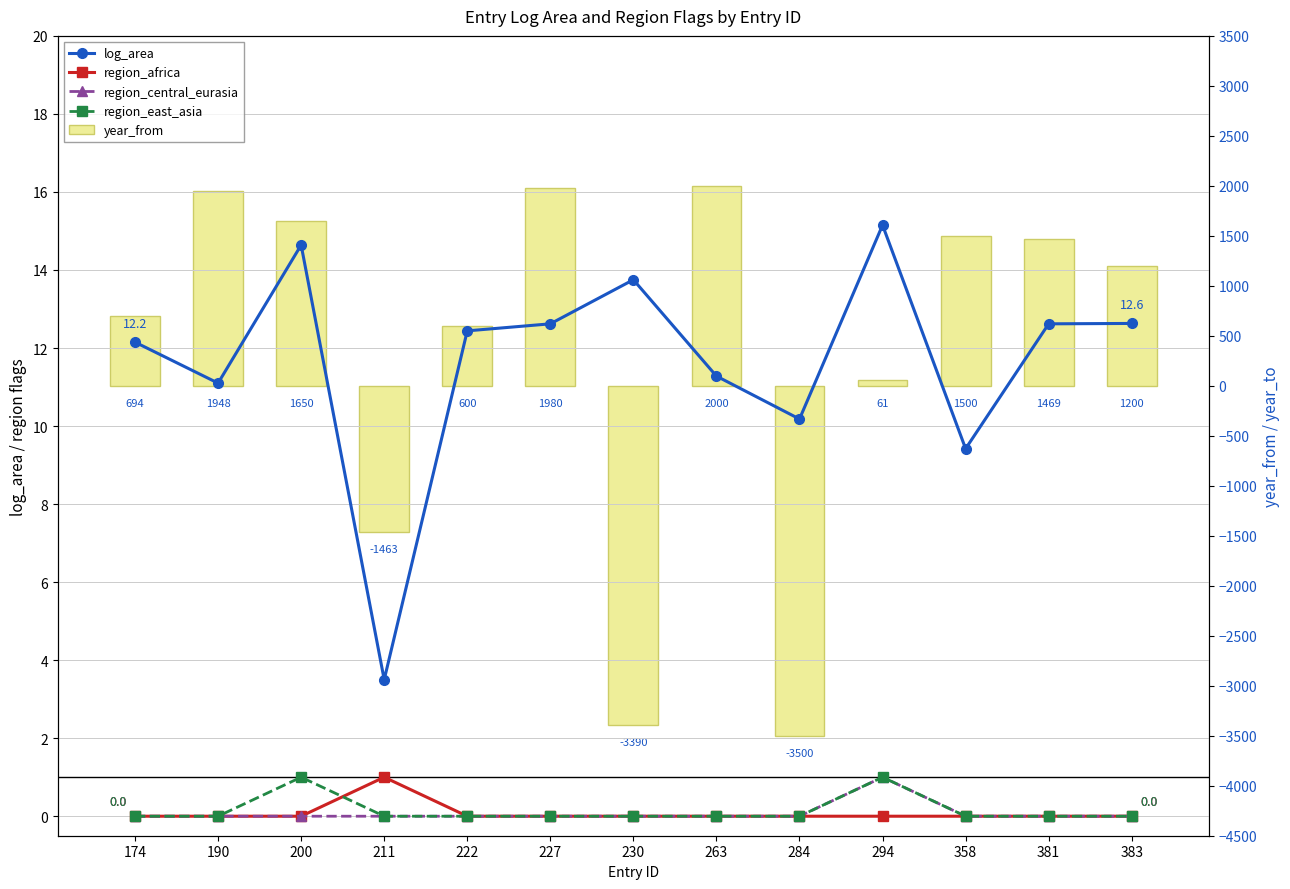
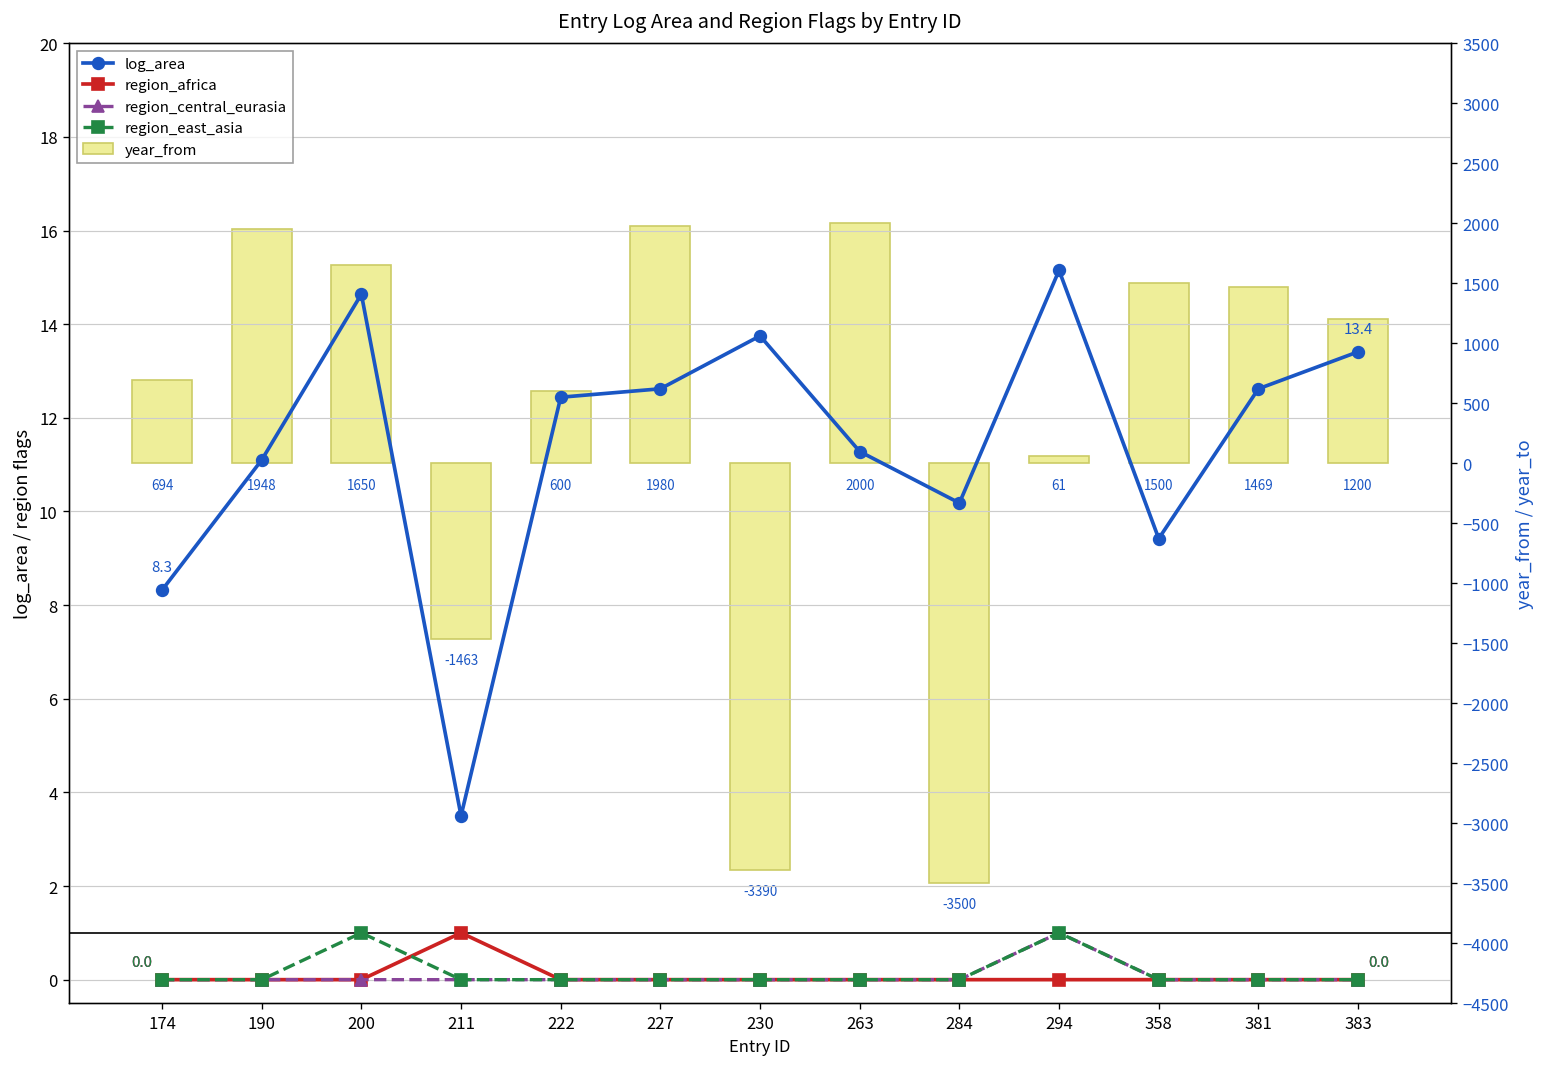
log_area, 174: 12.2 -> 8.3
log_area, 383: 12.6 -> 13.4
